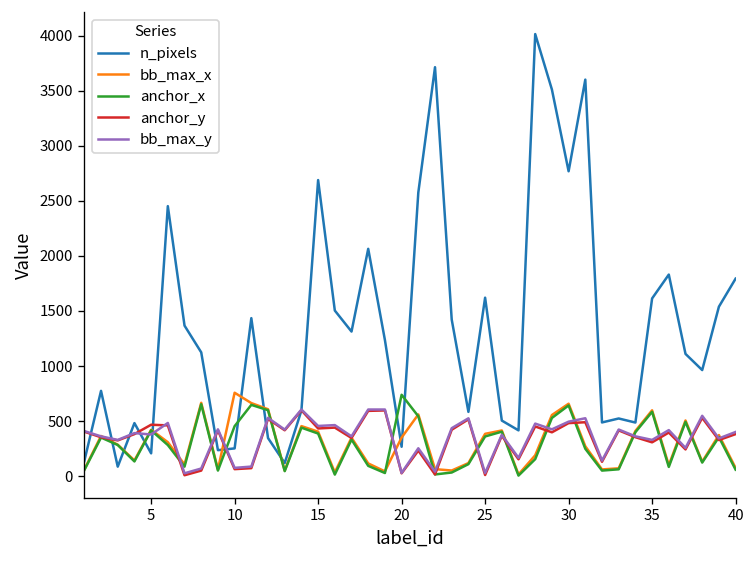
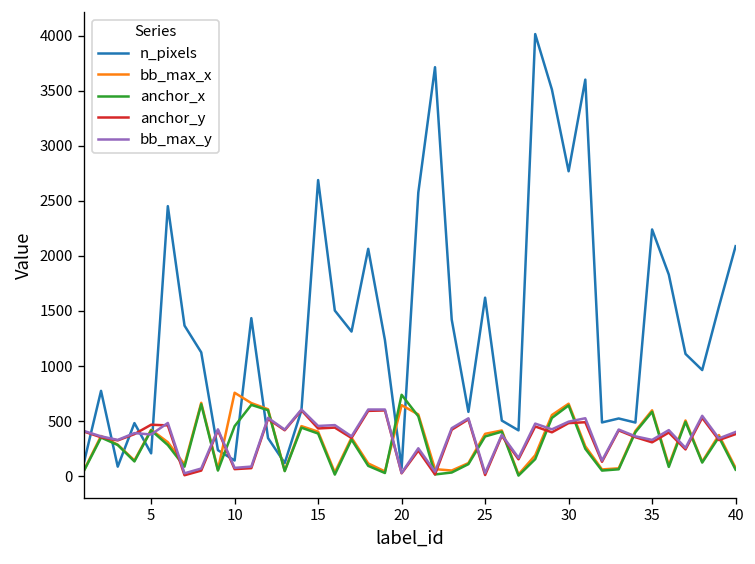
n_pixels, 10: 300 -> 100
n_pixels, 20: 300 -> 100
bb_max_x, 20: 300 -> 600
n_pixels, 35: 1600 -> 2200
n_pixels, 40: 1800 -> 2100
